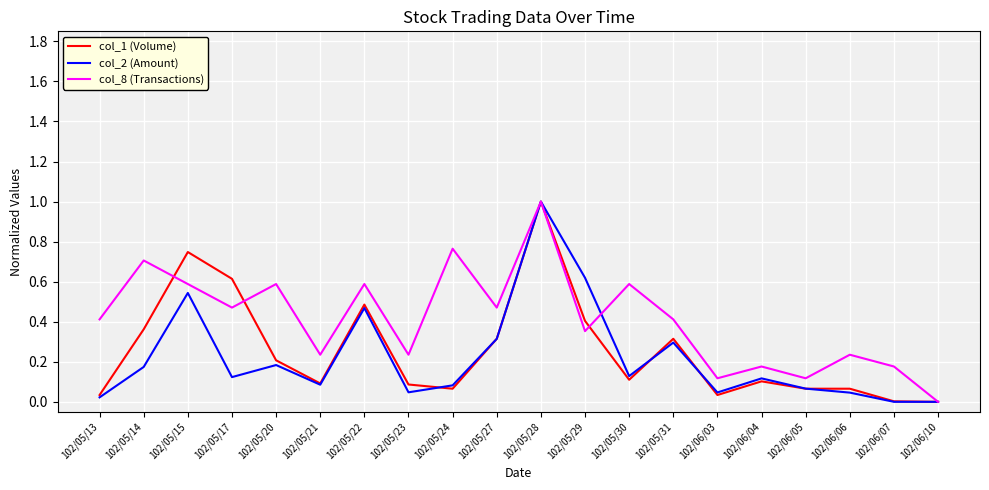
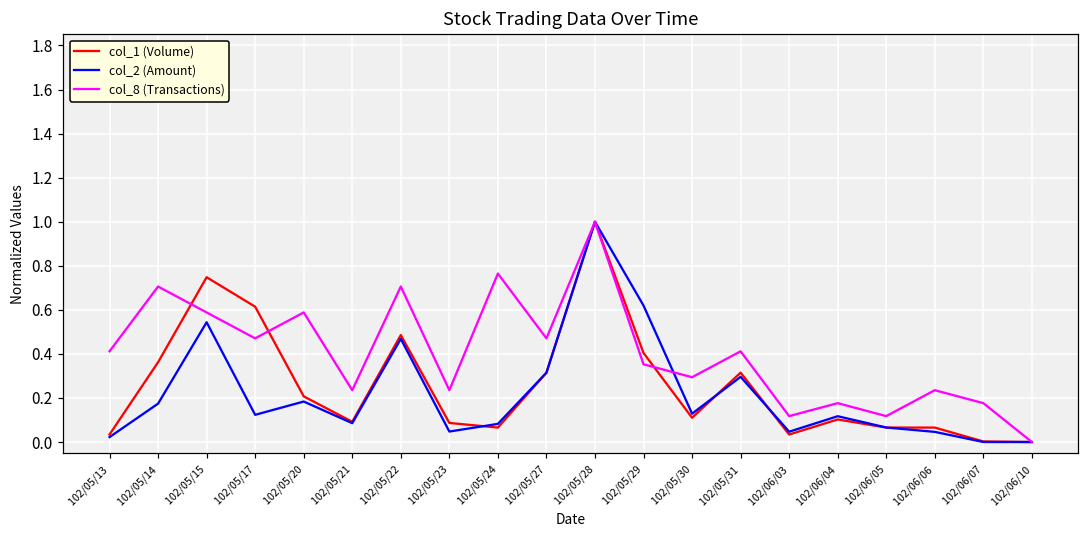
col_8 (Transactions), 102/05/22: 0.59 -> 0.71
col_8 (Transactions), 102/05/30: 0.59 -> 0.29
